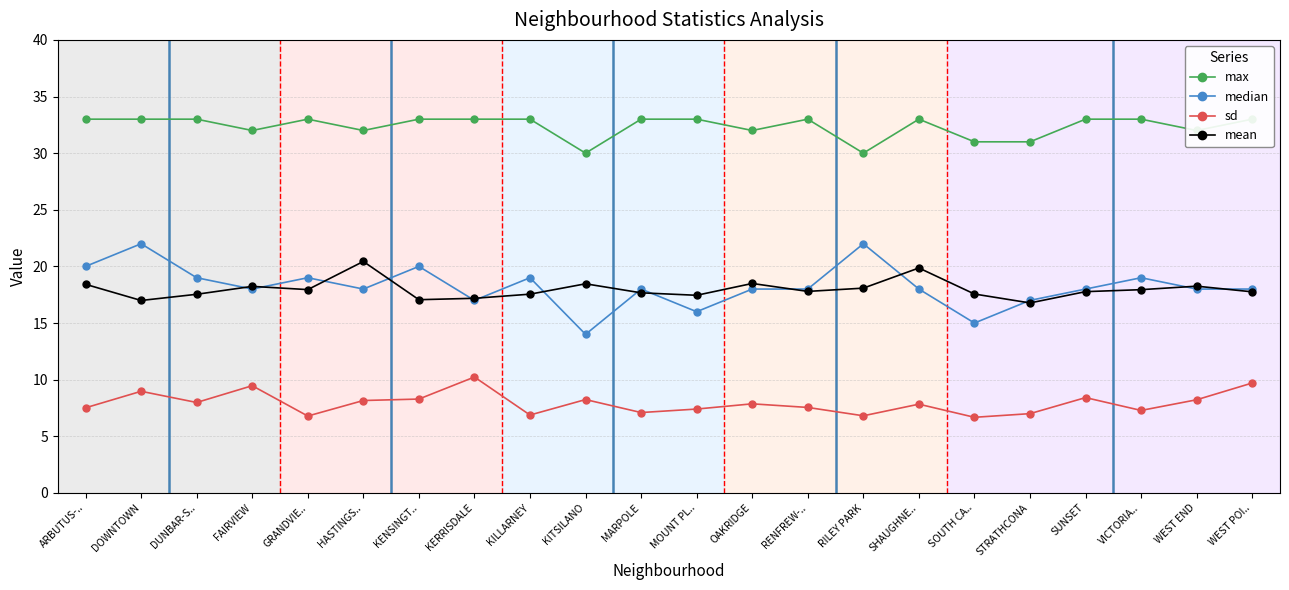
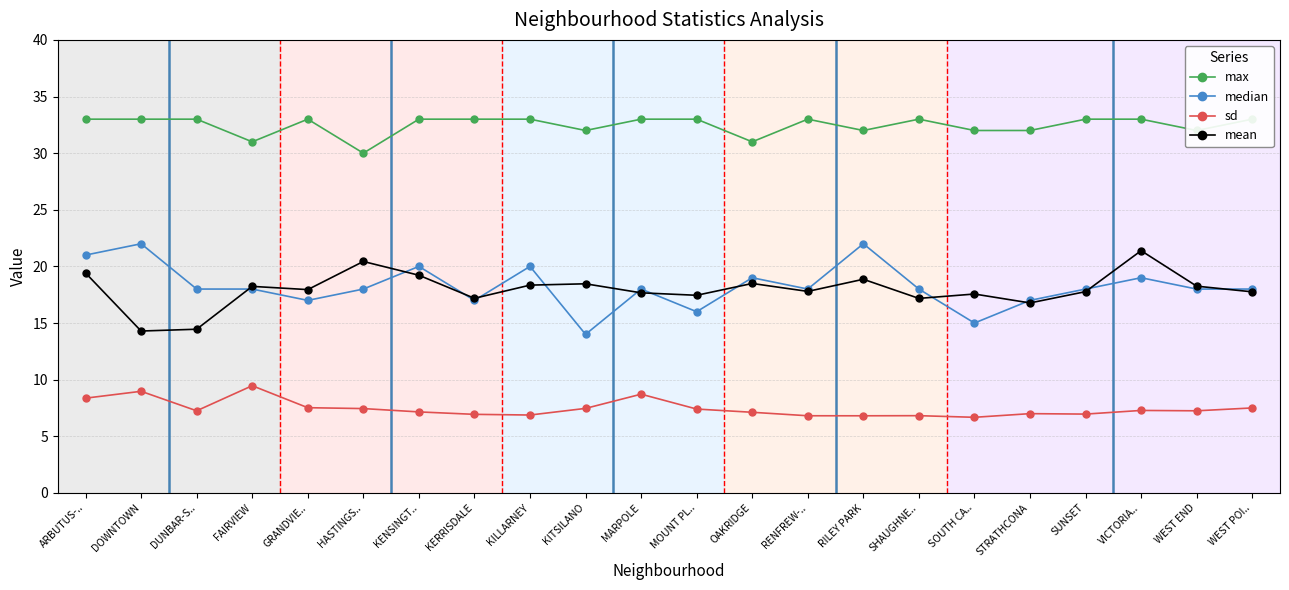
median, ARBUTUS-..: 20 -> 21
sd, ARBUTUS-..: 7.5 -> 8.4
mean, ARBUTUS-..: 18.4 -> 19.4
mean, DOWNTOWN: 17.0 -> 14.3
median, DUNBAR-S..: 19 -> 18
sd, DUNBAR-S..: 8.0 -> 7.3
mean, DUNBAR-S..: 17.5 -> 14.5
max, FAIRVIEW: 32 -> 31
median, GRANDVIE..: 19 -> 17
sd, GRANDVIE..: 6.8 -> 7.5
max, HASTINGS..: 32 -> 30
sd, HASTINGS..: 8.2 -> 7.4
sd, KENSINGT..: 8.3 -> 7.2
mean, KENSINGT..: 17.1 -> 19.2
sd, KERRISDALE: 10.2 -> 6.9
median, KILLARNEY: 19 -> 20
mean, KILLARNEY: 17.5 -> 18.3
max, KITSILANO: 30 -> 32
sd, KITSILANO: 8.2 -> 7.5
sd, MARPOLE: 7.1 -> 8.7
max, OAKRIDGE: 32 -> 31
median, OAKRIDGE: 18 -> 19
sd, OAKRIDGE: 7.9 -> 7.1
sd, RENFREW-..: 7.5 -> 6.8
max, RILEY PARK: 30 -> 32
mean, RILEY PARK: 18.1 -> 18.9
sd, SHAUGHNE..: 7.8 -> 6.8
mean, SHAUGHNE..: 19.9 -> 17.2
max, SOUTH CA..: 31 -> 32
max, STRATHCONA: 31 -> 32
sd, SUNSET: 8.4 -> 7.0
mean, VICTORIA..: 17.9 -> 21.4
sd, WEST END: 8.2 -> 7.3
sd, WEST POI..: 9.7 -> 7.5
